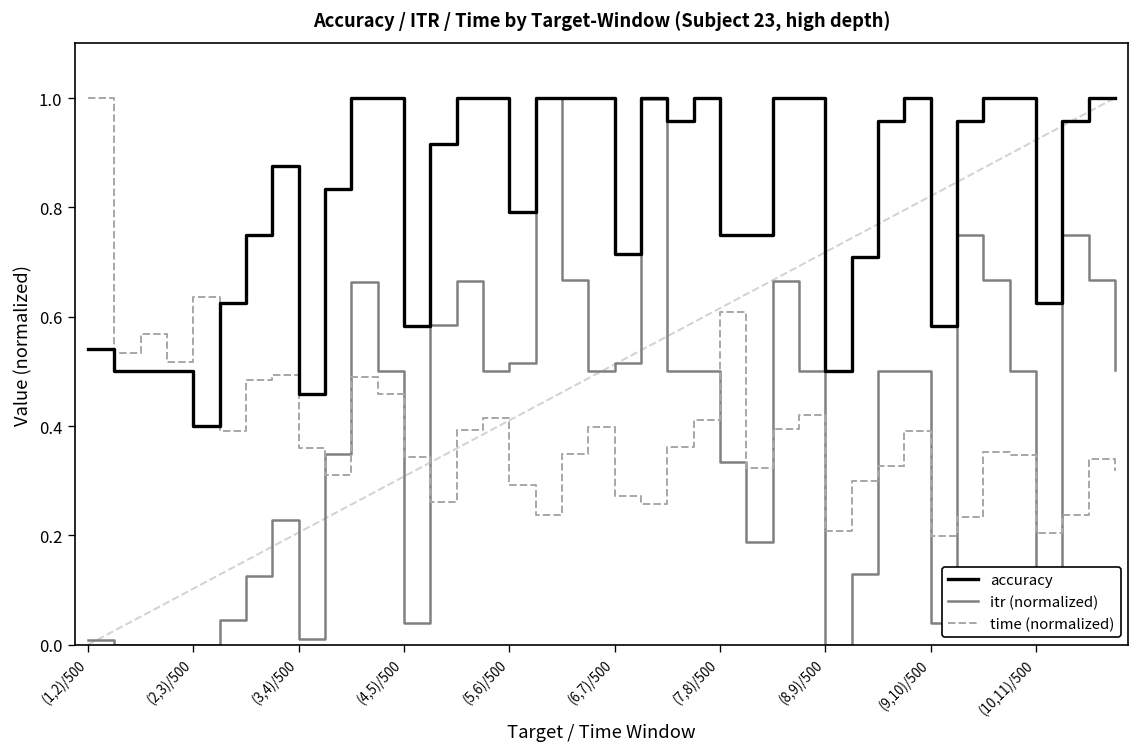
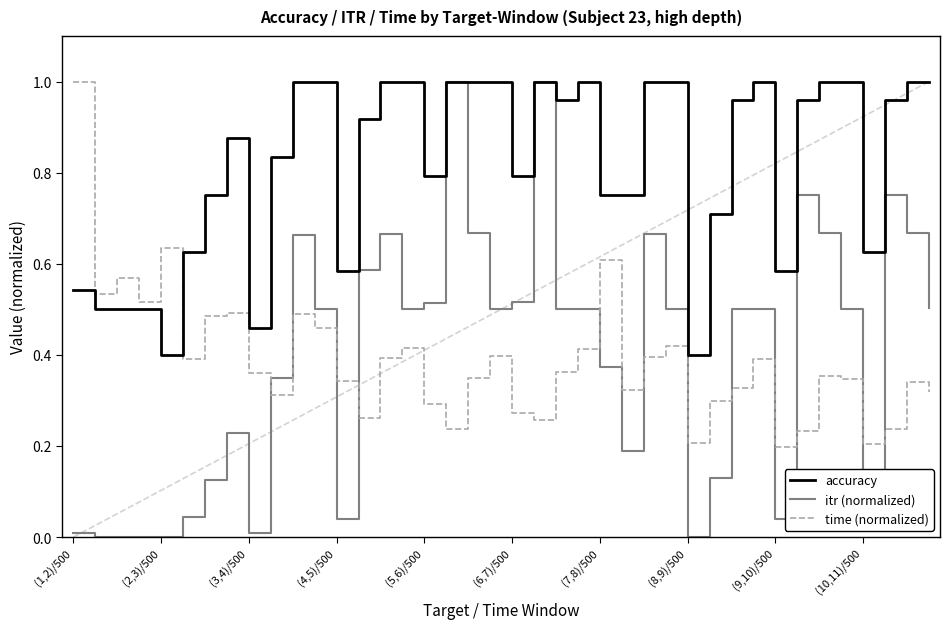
accuracy, (6,7)/500: 0.71 -> 0.79
itr (normalized), (7,8)/500: 0.34 -> 0.37
accuracy, (8,9)/500: 0.5 -> 0.4
